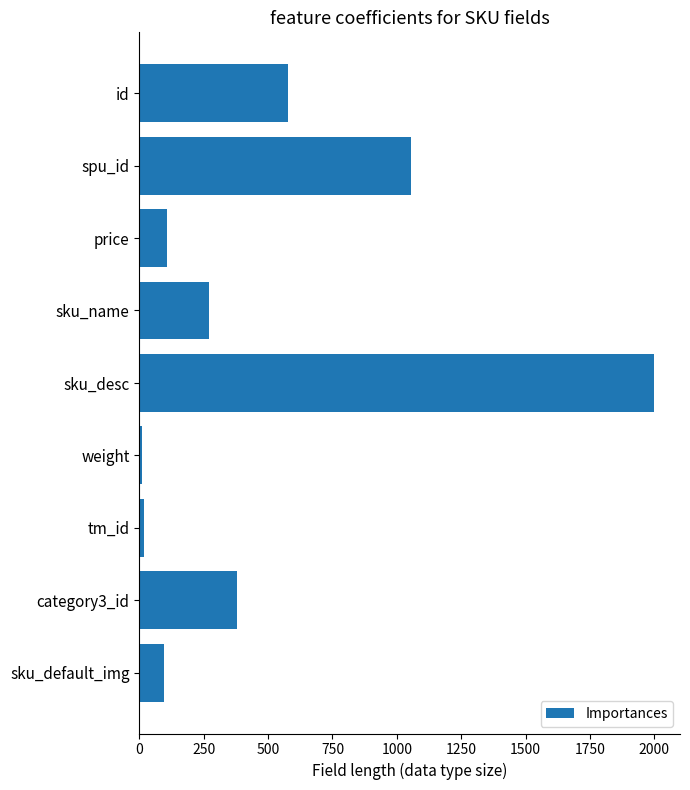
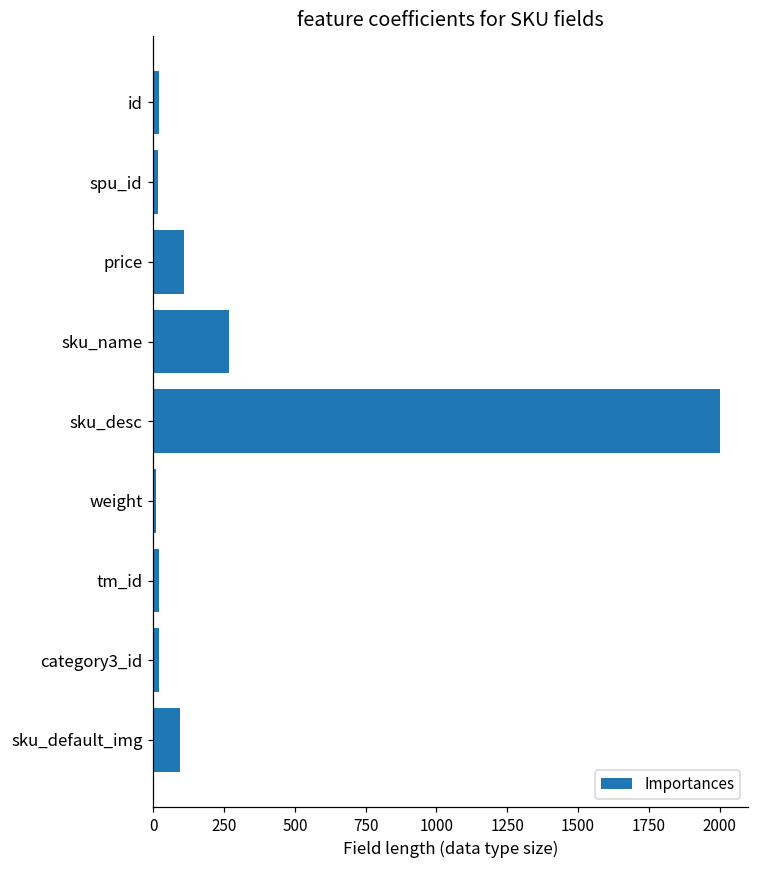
id: 580 -> 20
spu_id: 1060 -> 20
category3_id: 380 -> 20
